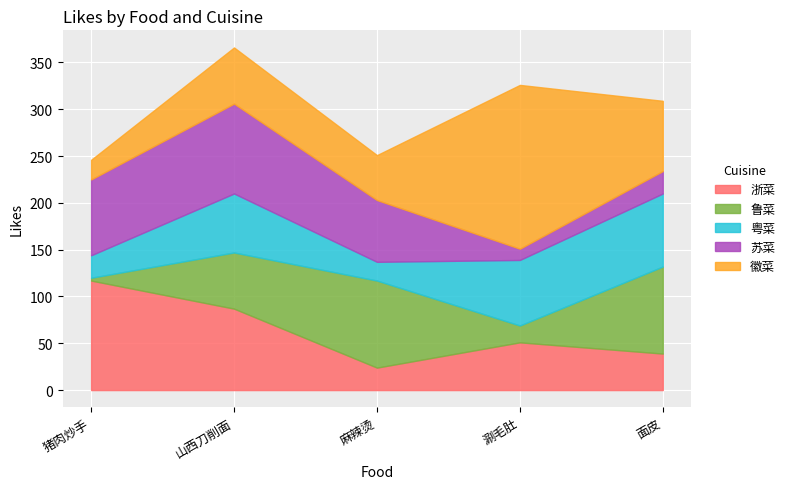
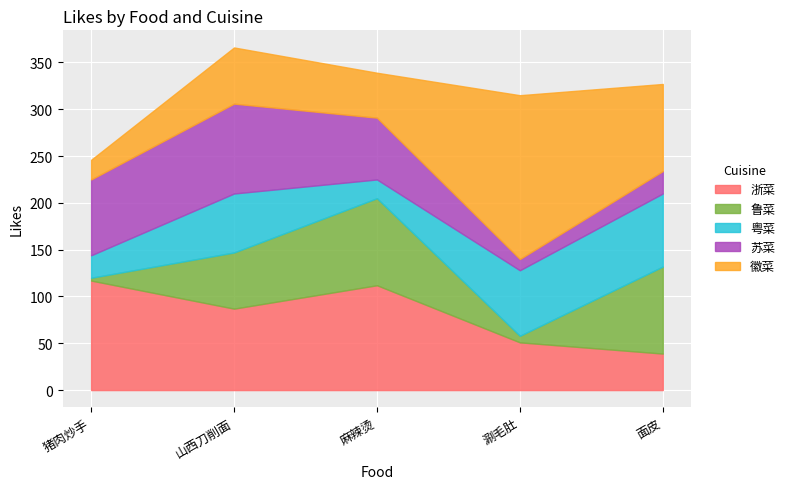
浙菜, 麻辣烫: 20 -> 110
鲁菜, 涮毛肚: 20 -> 10
徽菜, 面皮: 80 -> 90
